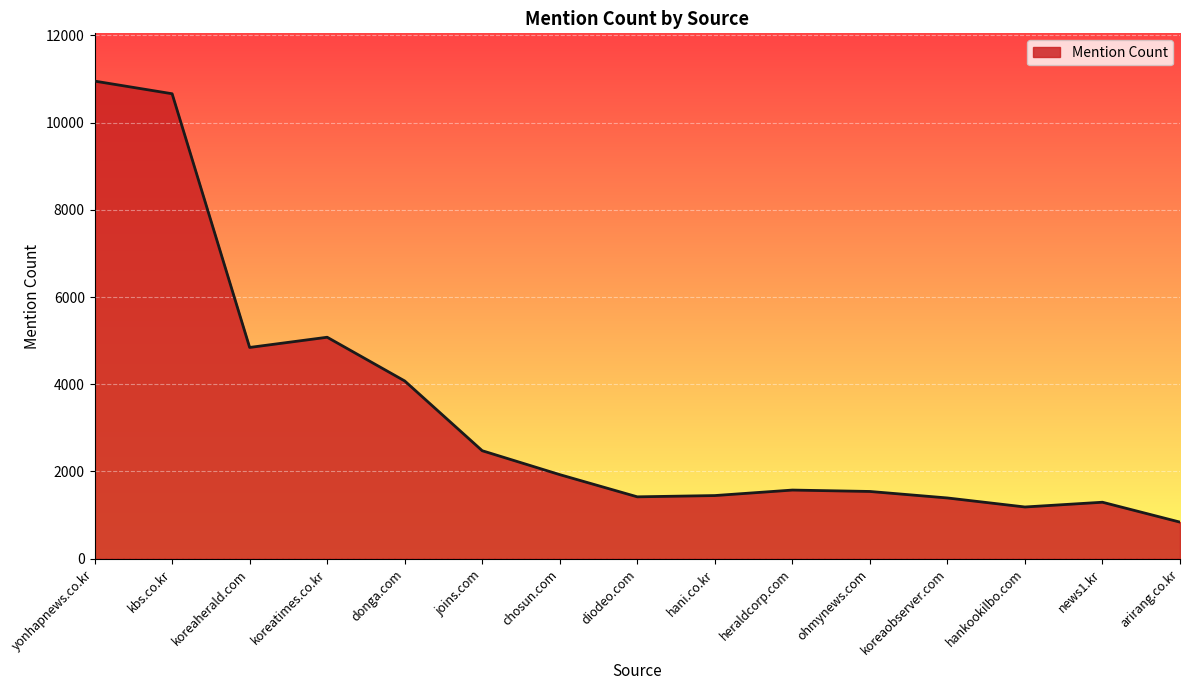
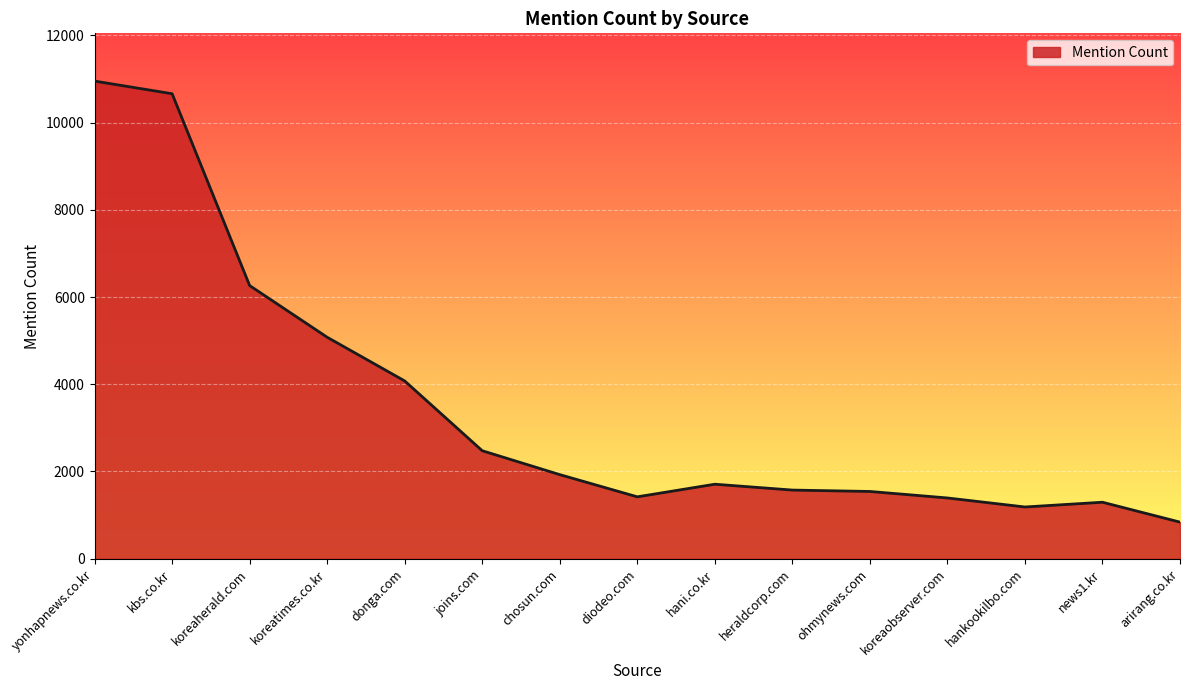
koreaherald.com: 4800 -> 6300
hani.co.kr: 1400 -> 1700
